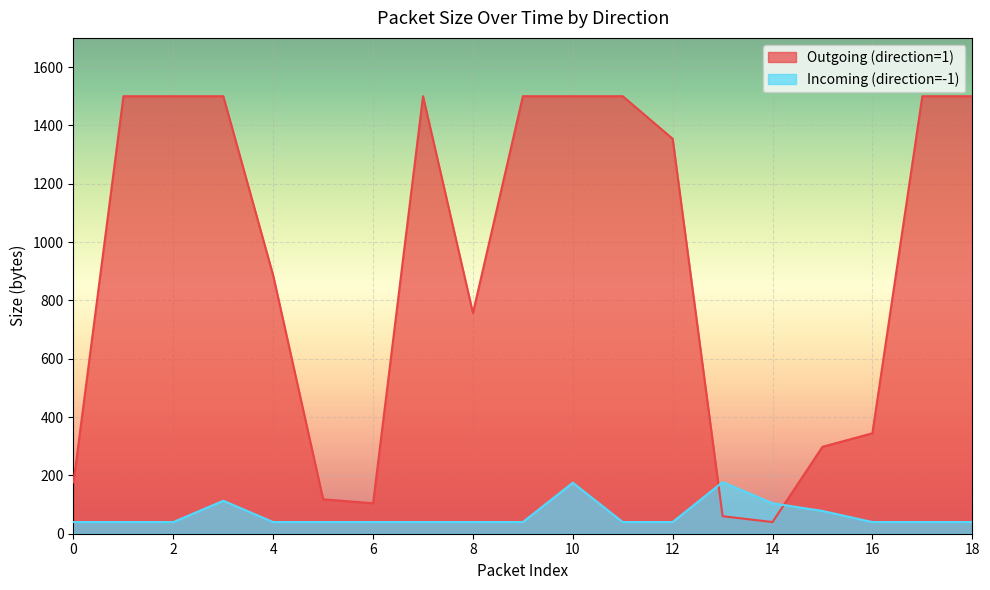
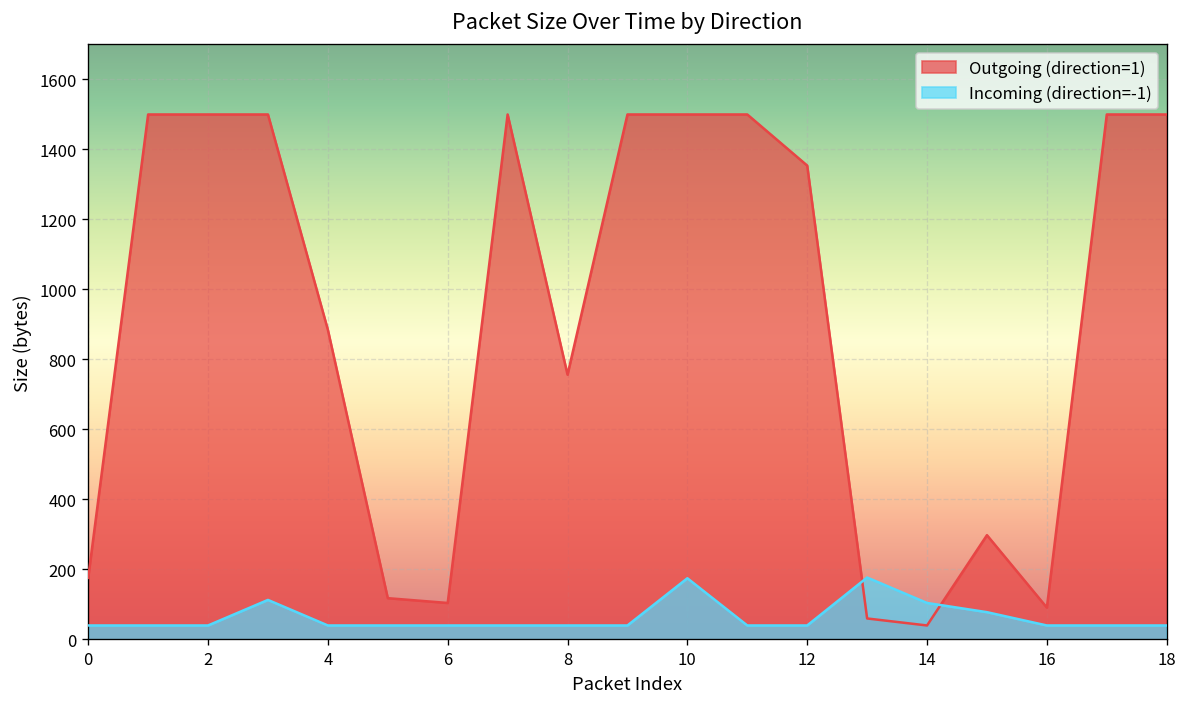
Outgoing (direction=1), 16: 340 -> 90
